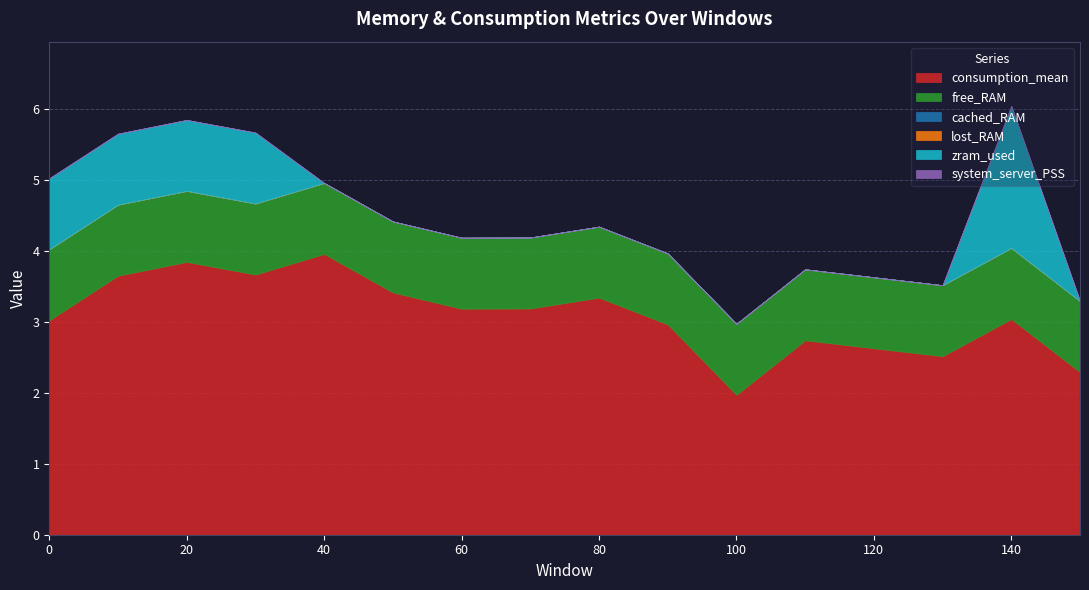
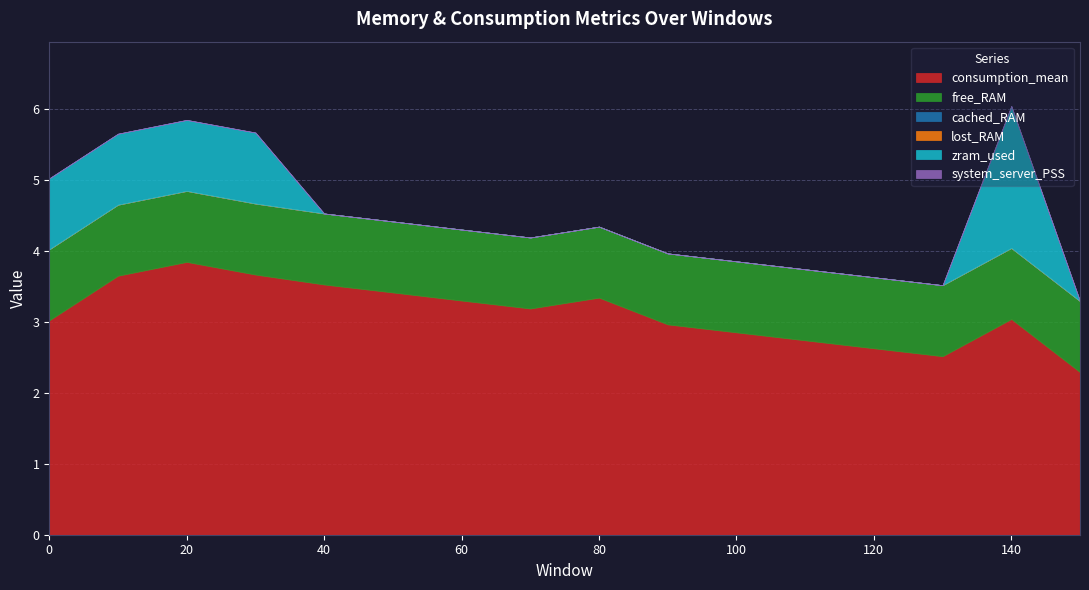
consumption_mean, 40: 4.0 -> 3.5
consumption_mean, 60: 3.2 -> 3.3
consumption_mean, 100: 2.0 -> 2.9
